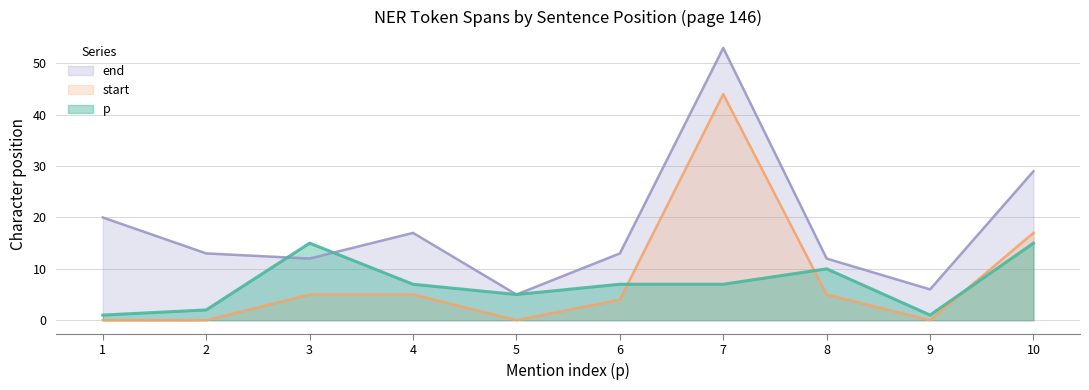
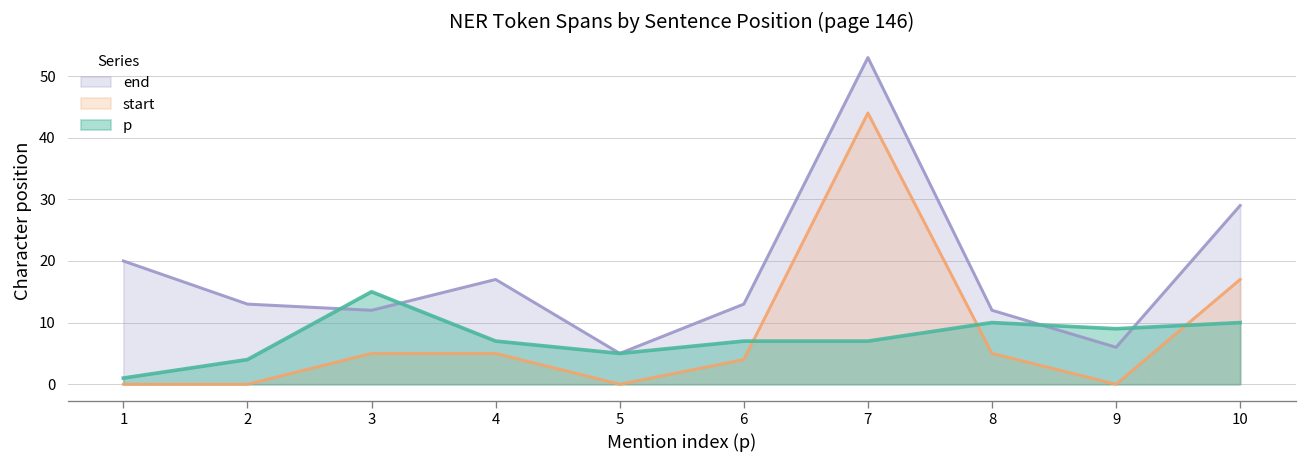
p, 2: 2 -> 4
p, 9: 1 -> 9
p, 10: 15 -> 10
